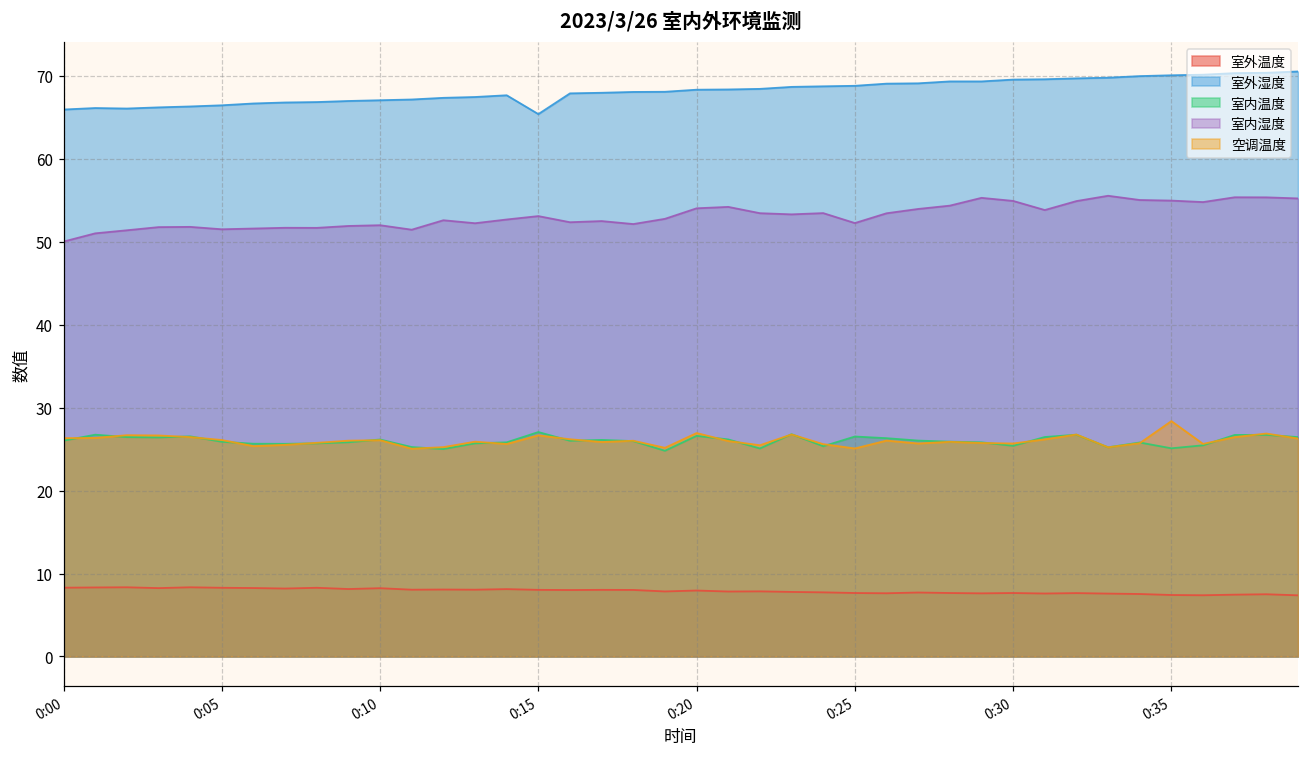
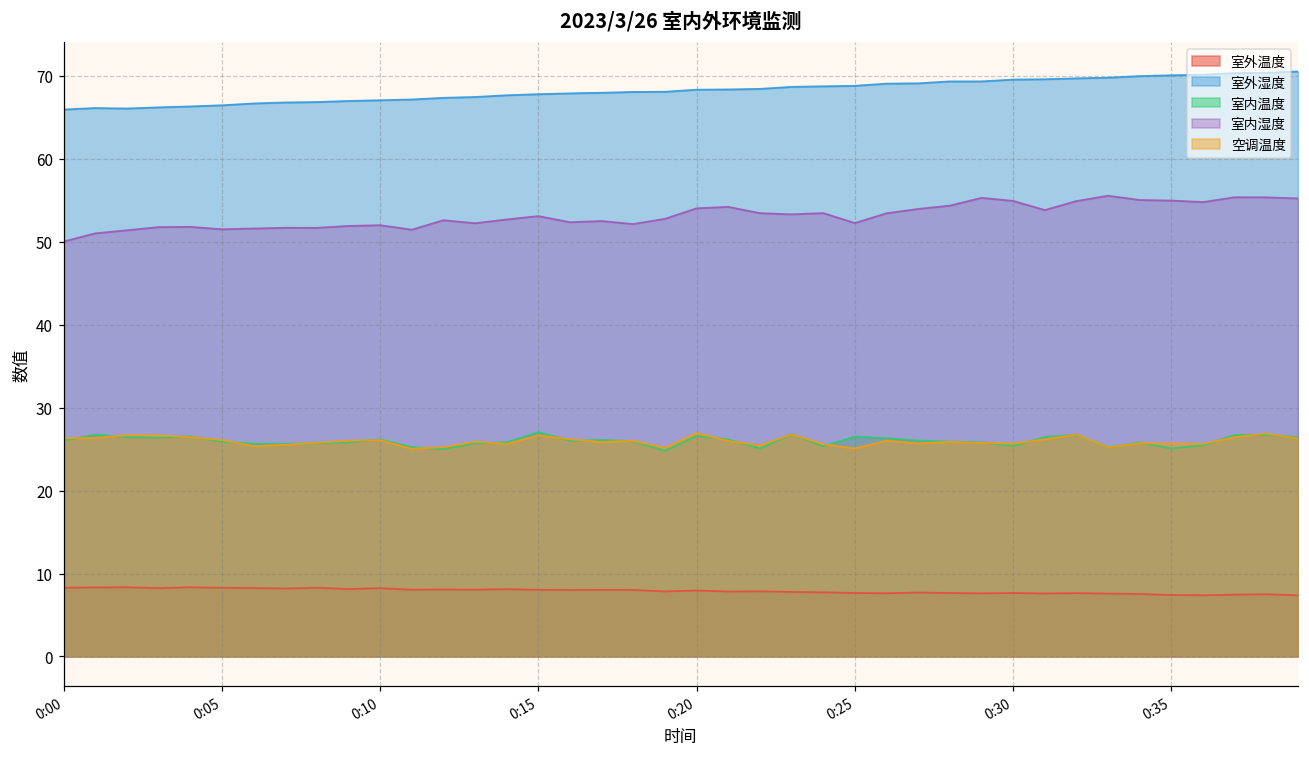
室外湿度, 0:15: 65 -> 68
空调温度, 0:35: 28 -> 26
